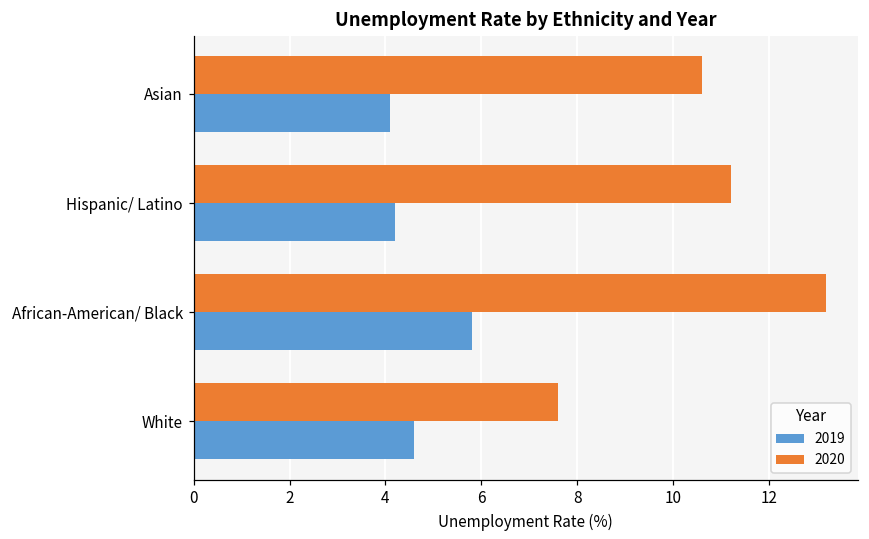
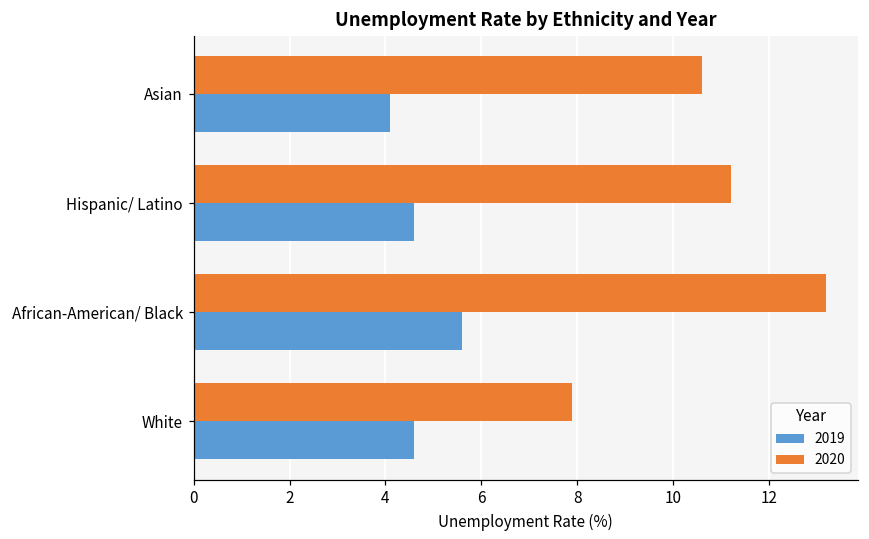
2019, Hispanic/ Latino: 4.2 -> 4.6
2019, African-American/ Black: 5.8 -> 5.6
2020, White: 7.6 -> 7.9
